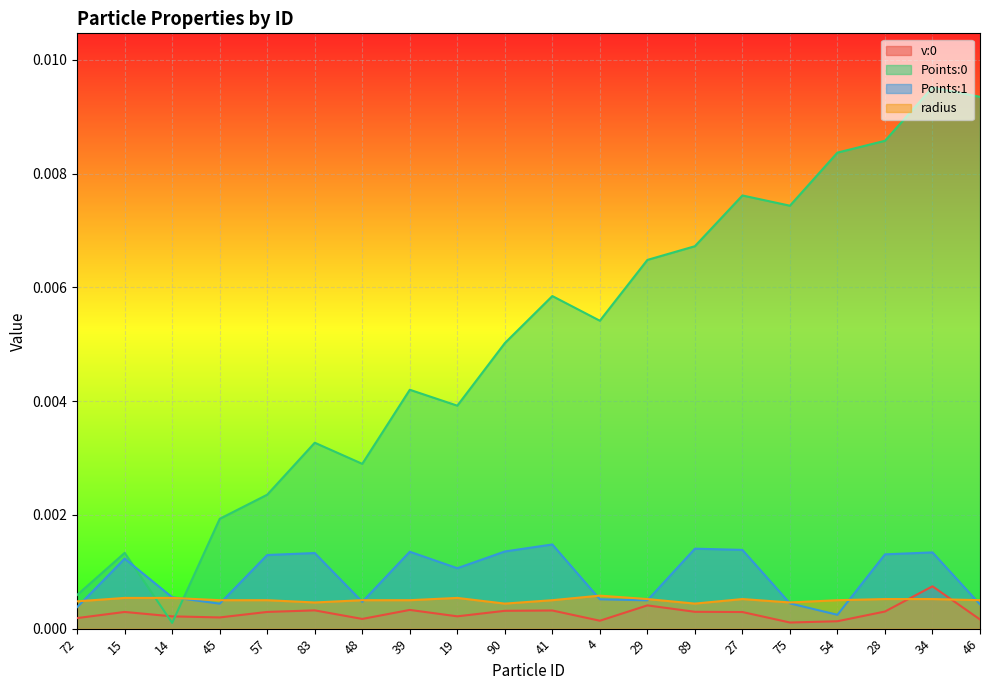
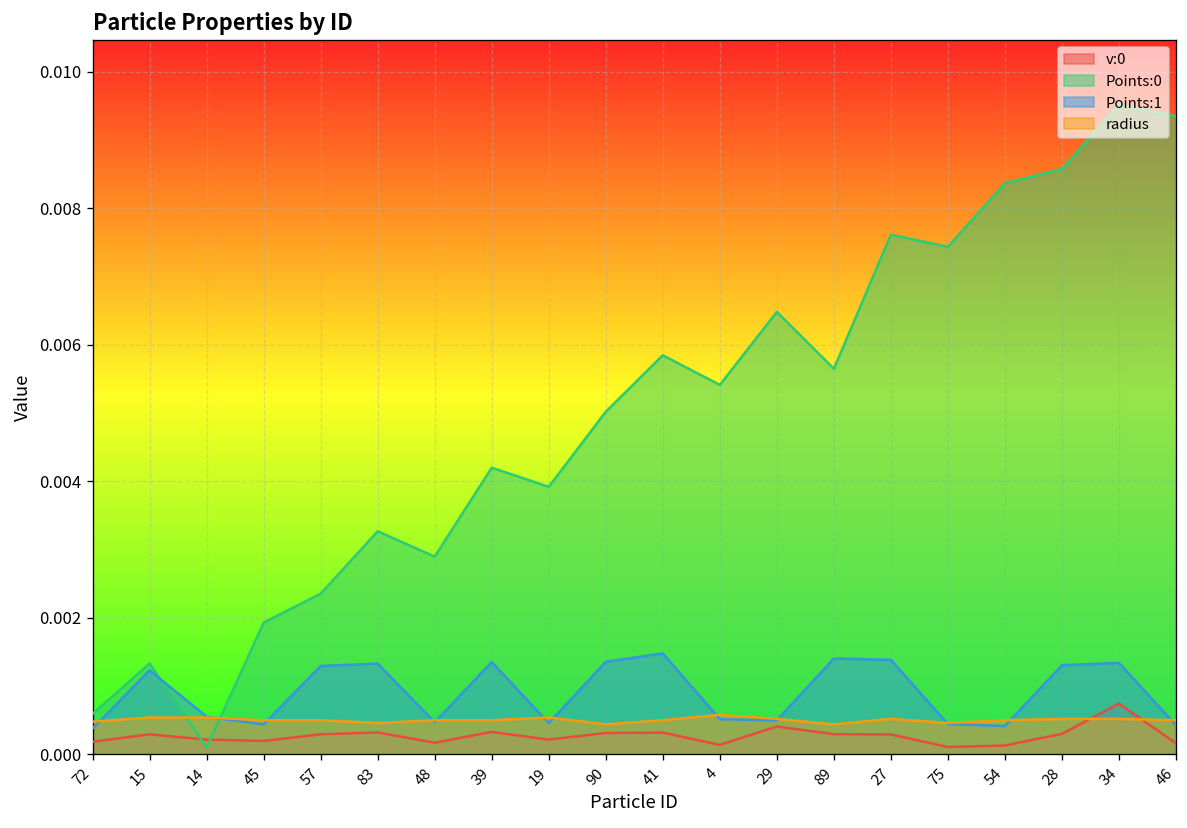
Points:1, 19: 0.0011 -> 0.0005
Points:0, 89: 0.0067 -> 0.0056
Points:1, 54: 0.0002 -> 0.0004
